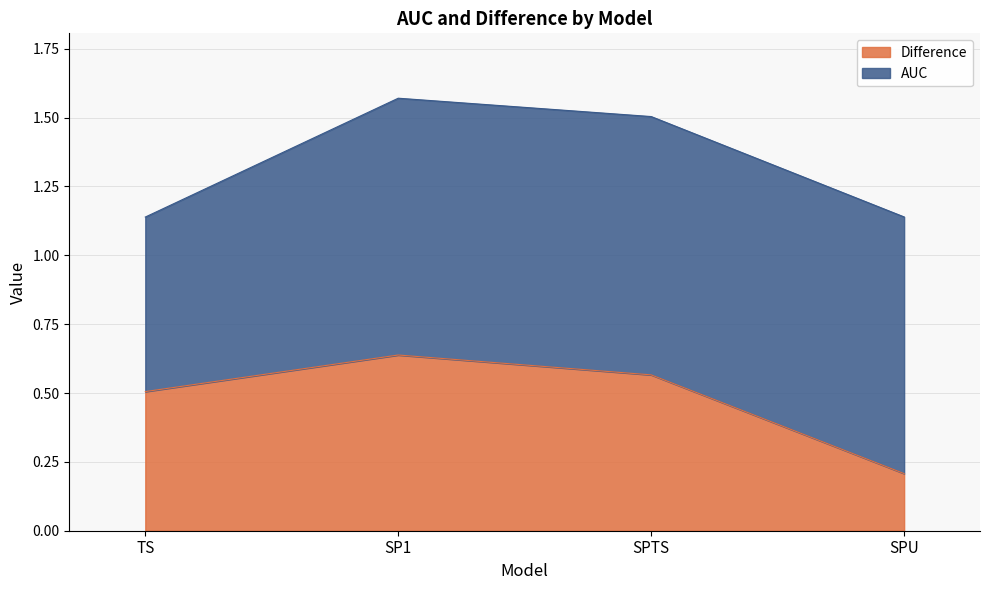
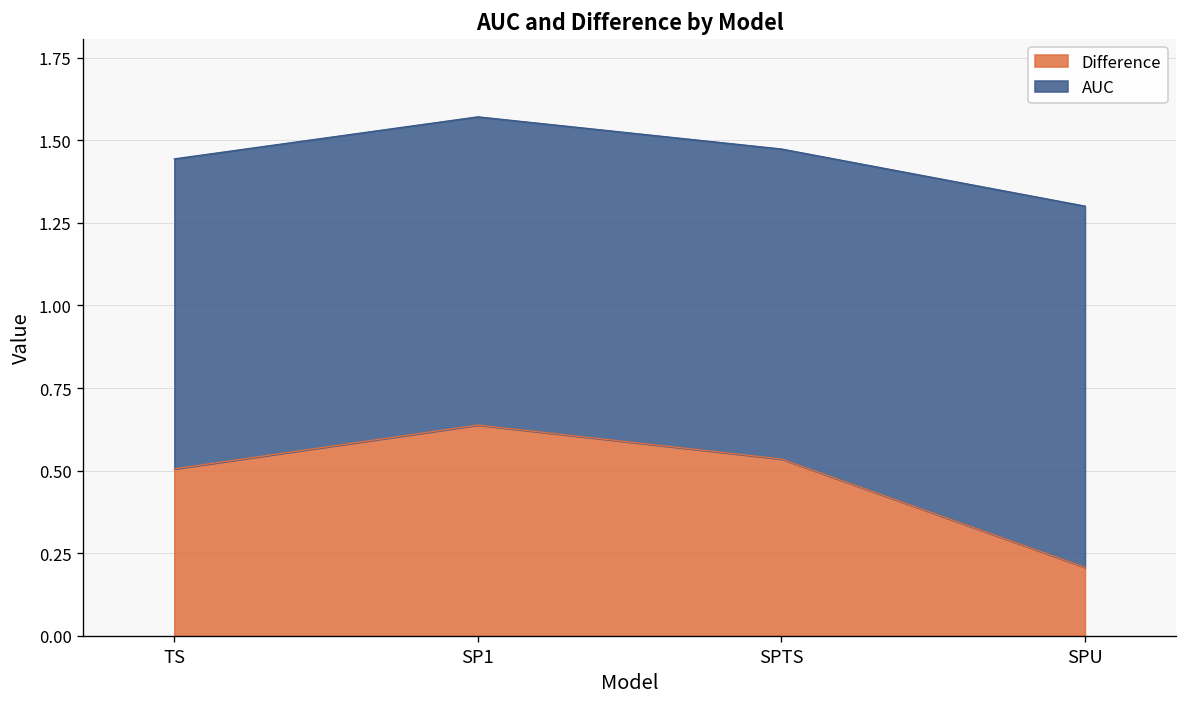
AUC, TS: 0.63 -> 0.94
Difference, SPTS: 0.57 -> 0.54
AUC, SPU: 0.93 -> 1.09
